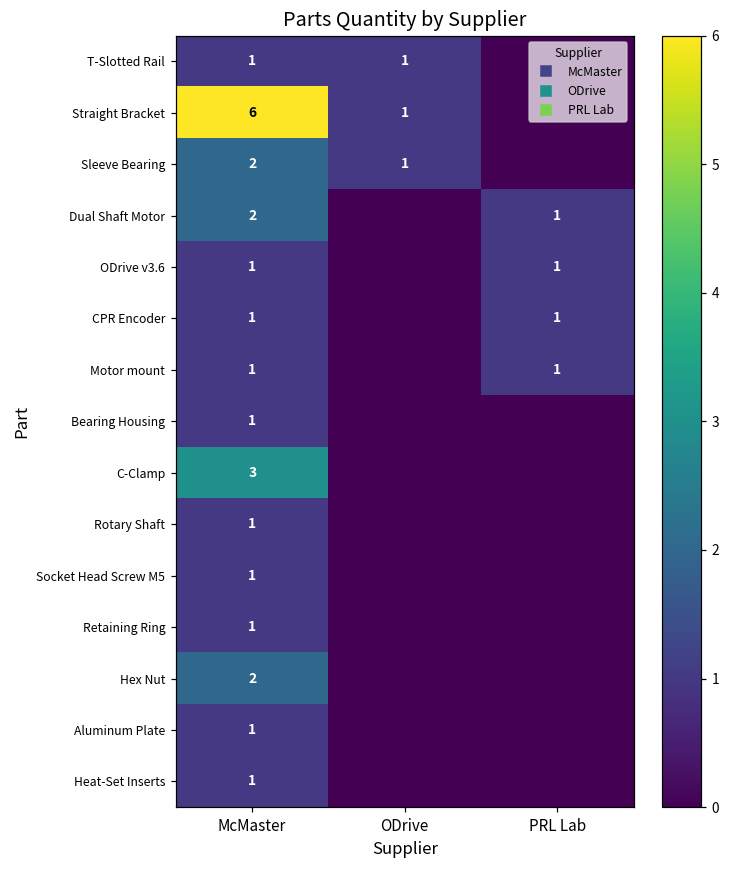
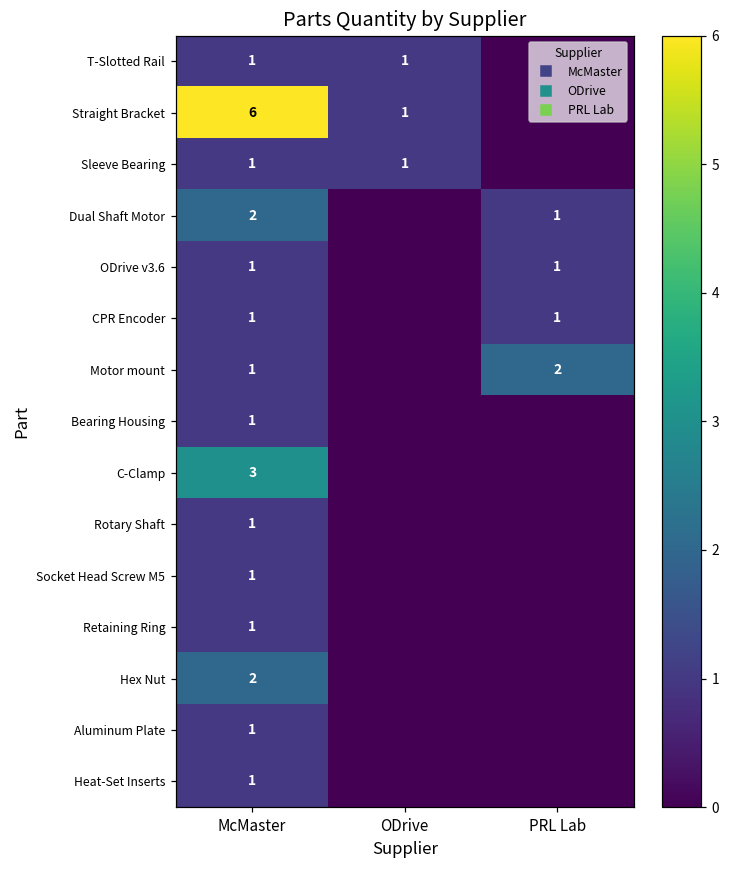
Sleeve Bearing, McMaster: 2 -> 1
Motor mount, PRL Lab: 1 -> 2
